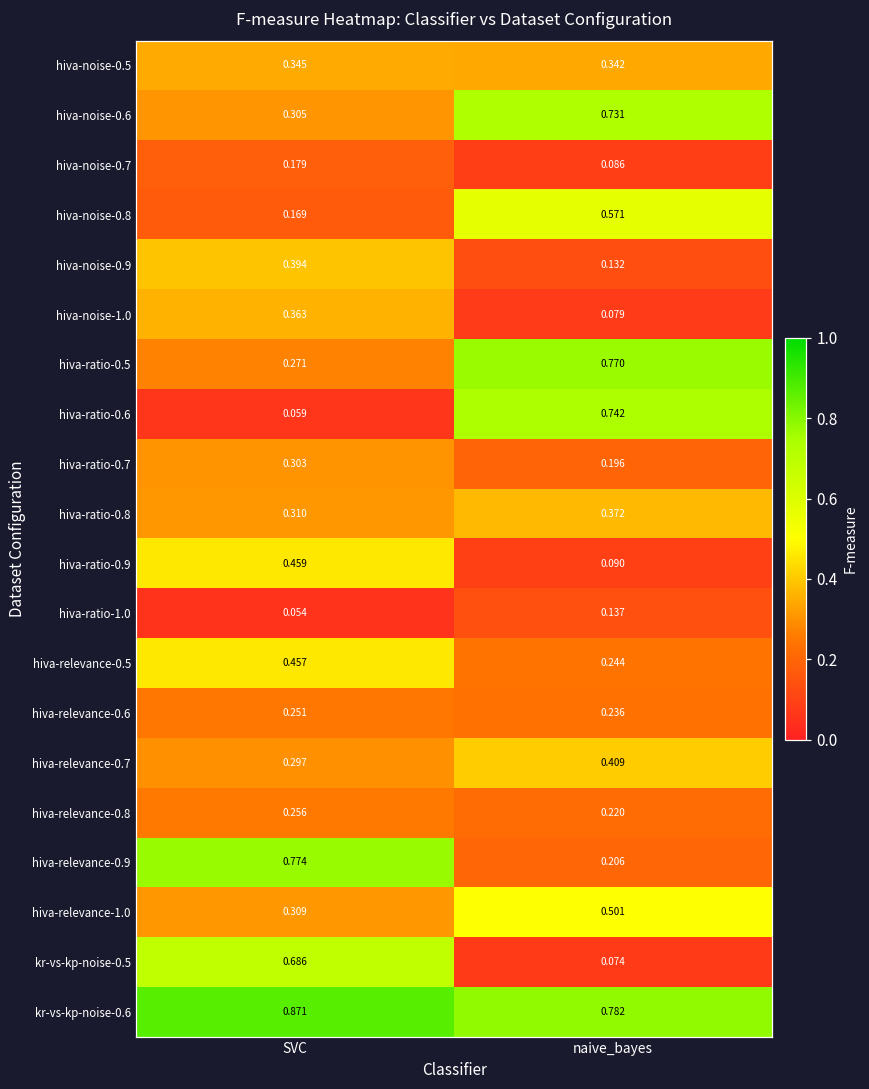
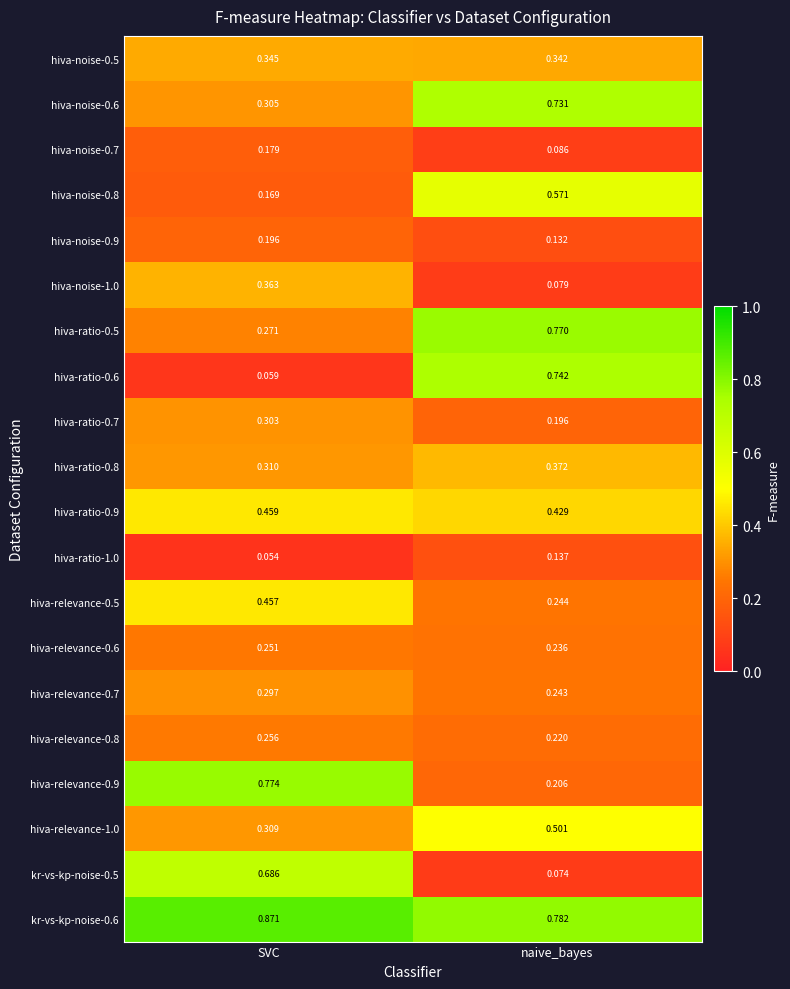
hiva-noise-0.9, SVC: 0.394 -> 0.196
hiva-ratio-0.9, naive_bayes: 0.090 -> 0.429
hiva-relevance-0.7, naive_bayes: 0.409 -> 0.243
